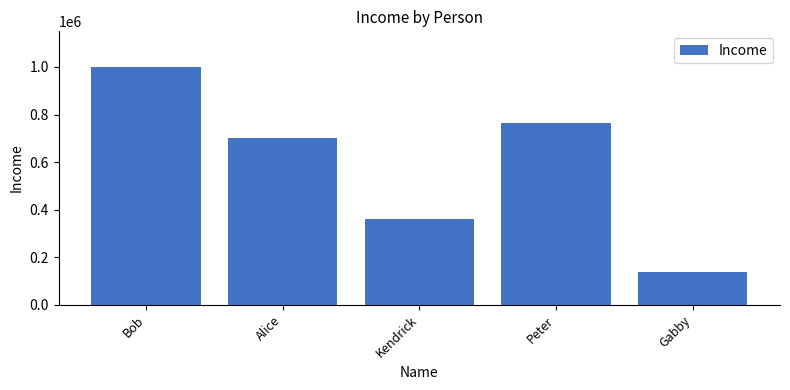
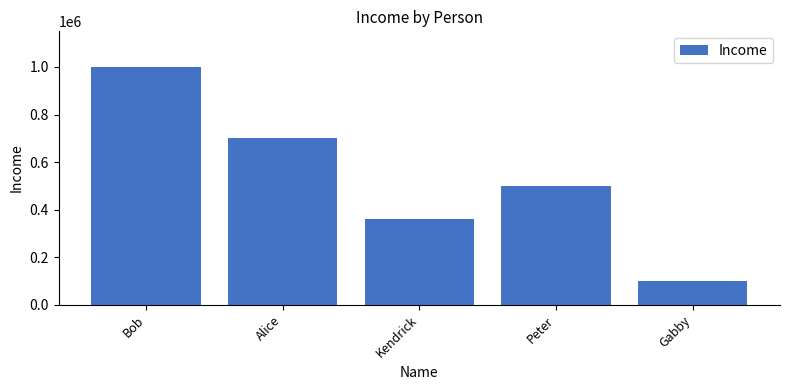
Peter: 760000 -> 500000
Gabby: 140000 -> 100000
